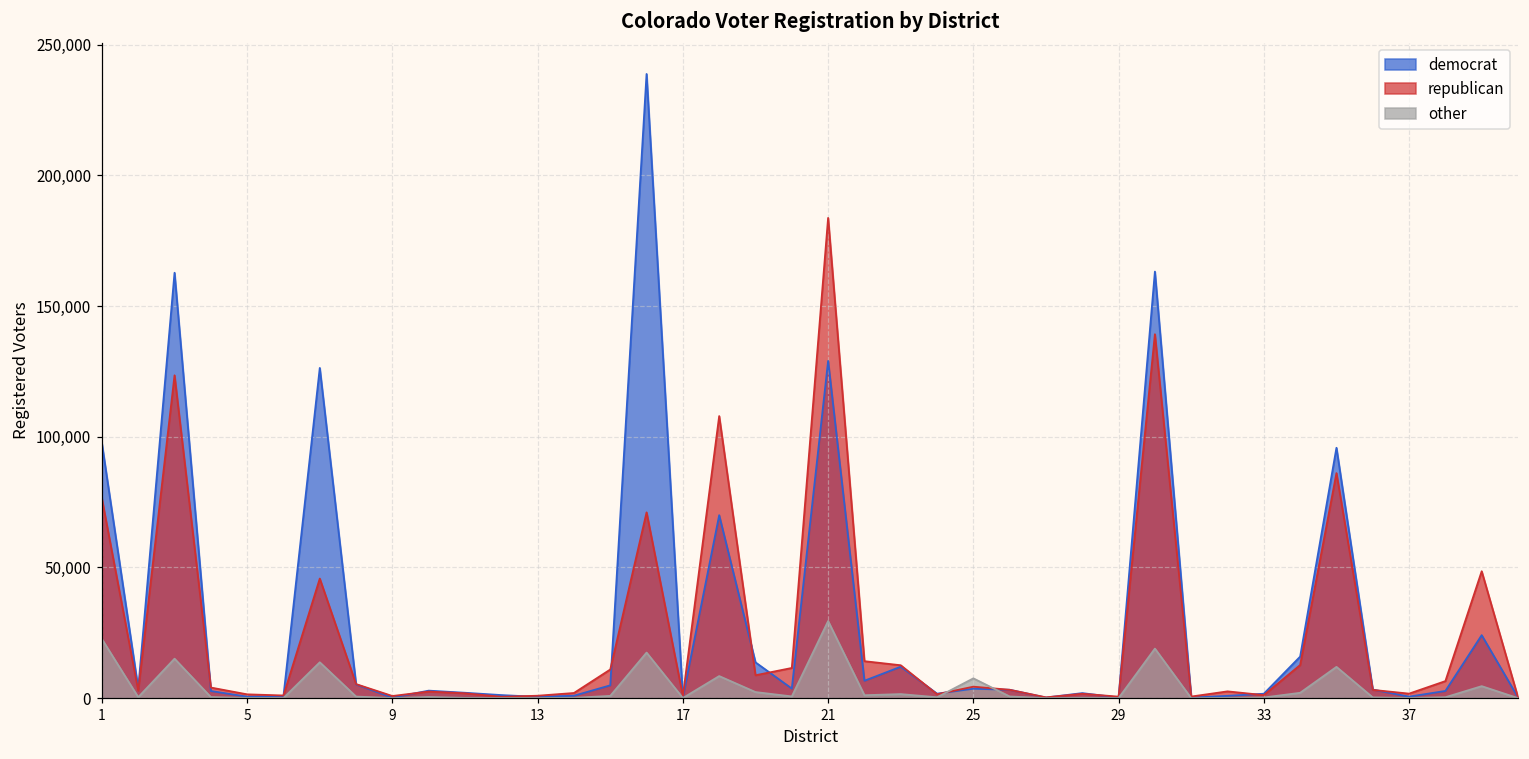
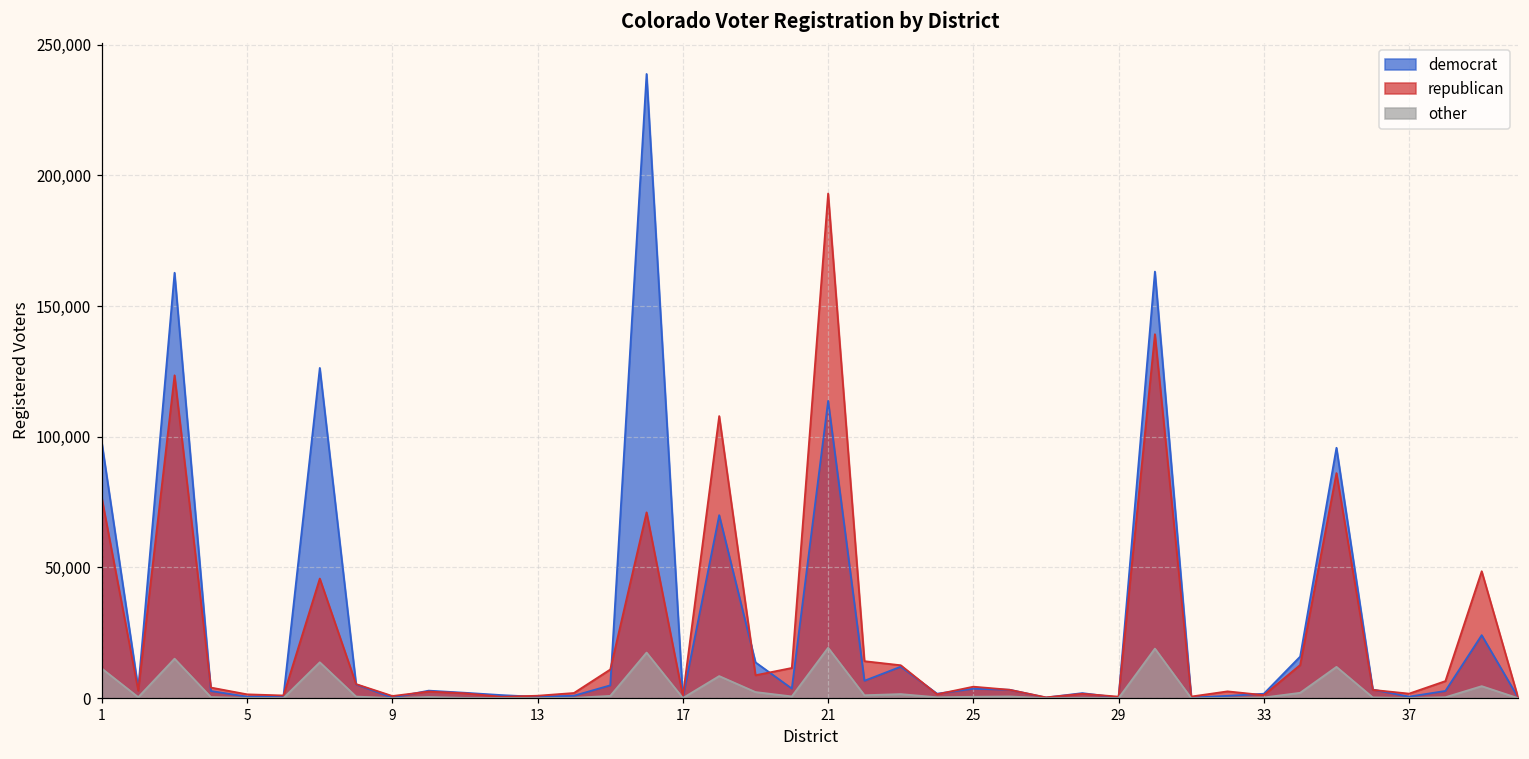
other, 1: 23,000 -> 11,000
democrat, 21: 129,000 -> 114,000
republican, 21: 184,000 -> 193,000
other, 21: 29,000 -> 19,000
other, 25: 8,000 -> 1,000
